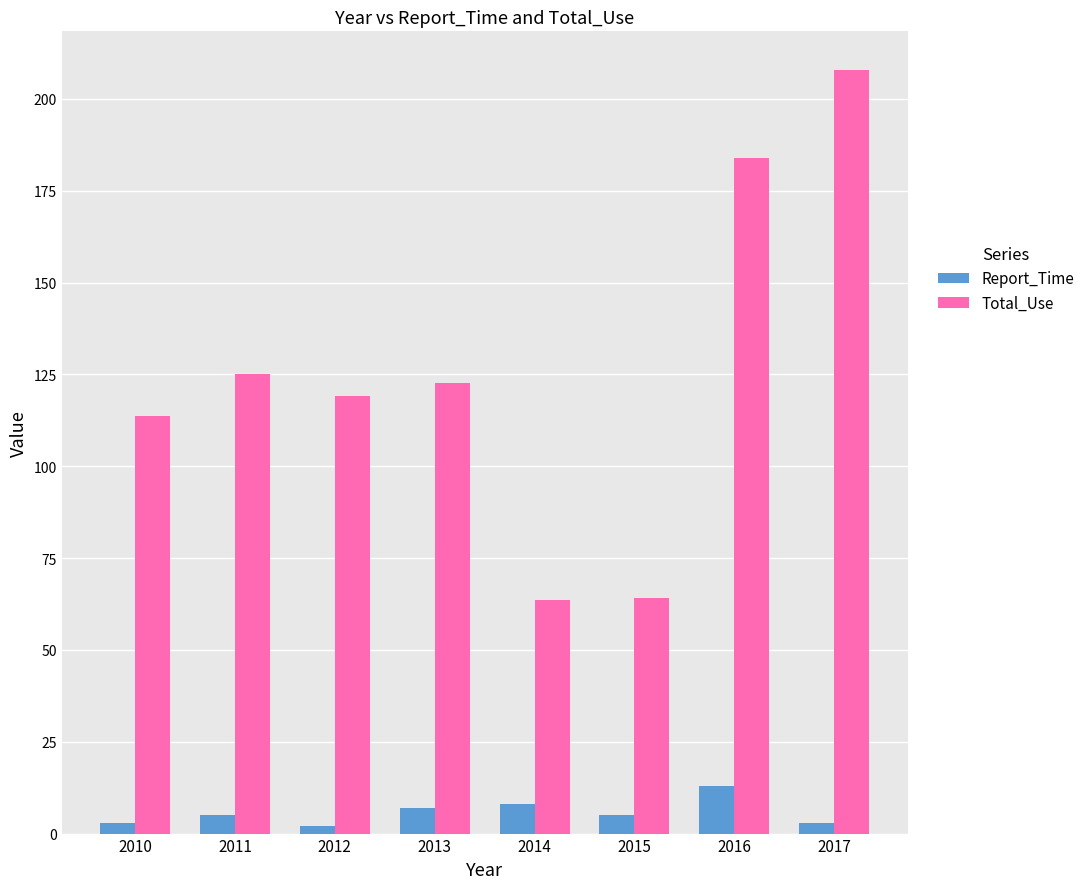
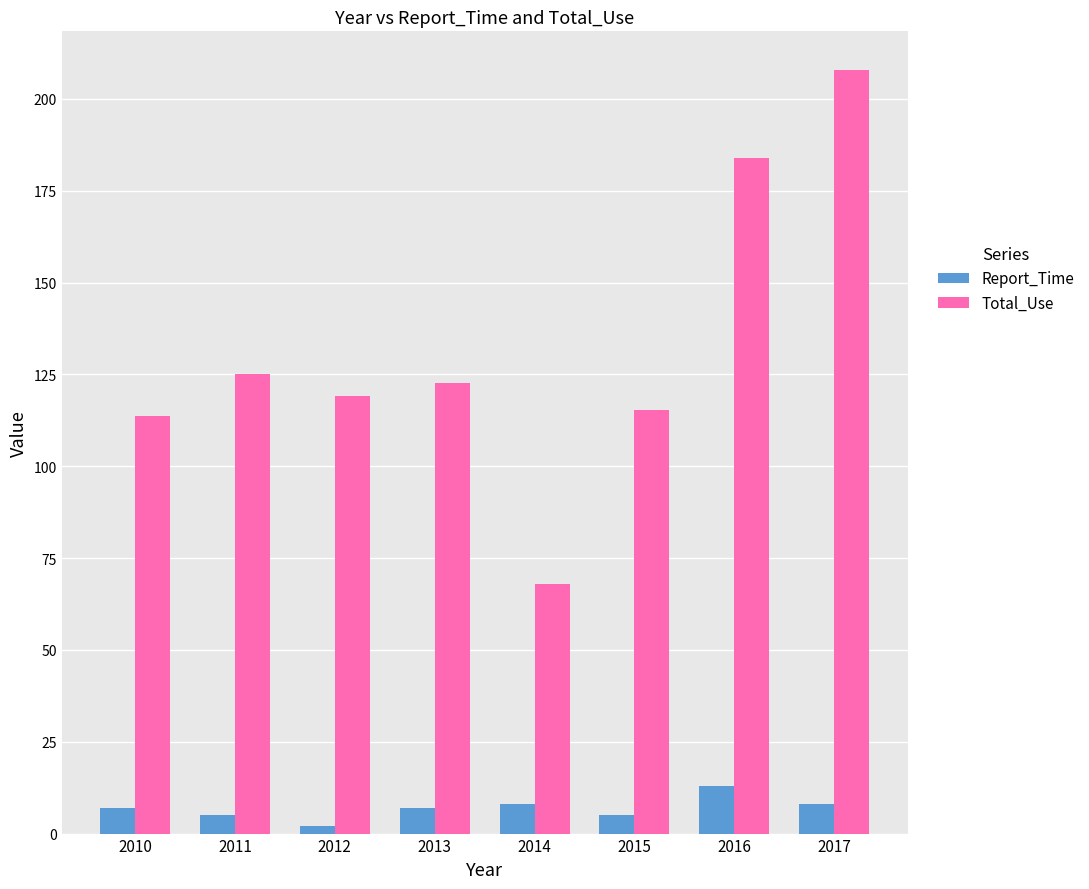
Report_Time, 2010: 3 -> 7
Total_Use, 2014: 64 -> 68
Total_Use, 2015: 64 -> 115
Report_Time, 2017: 3 -> 8
